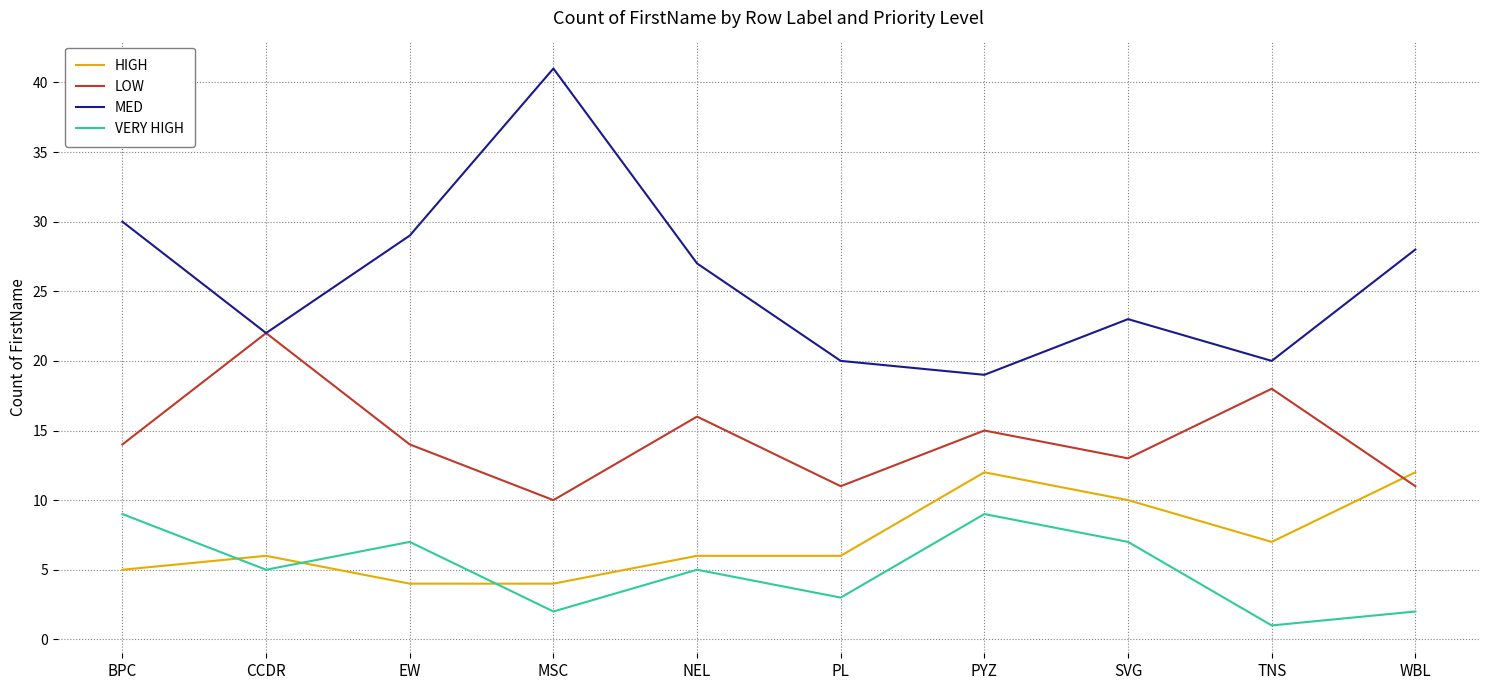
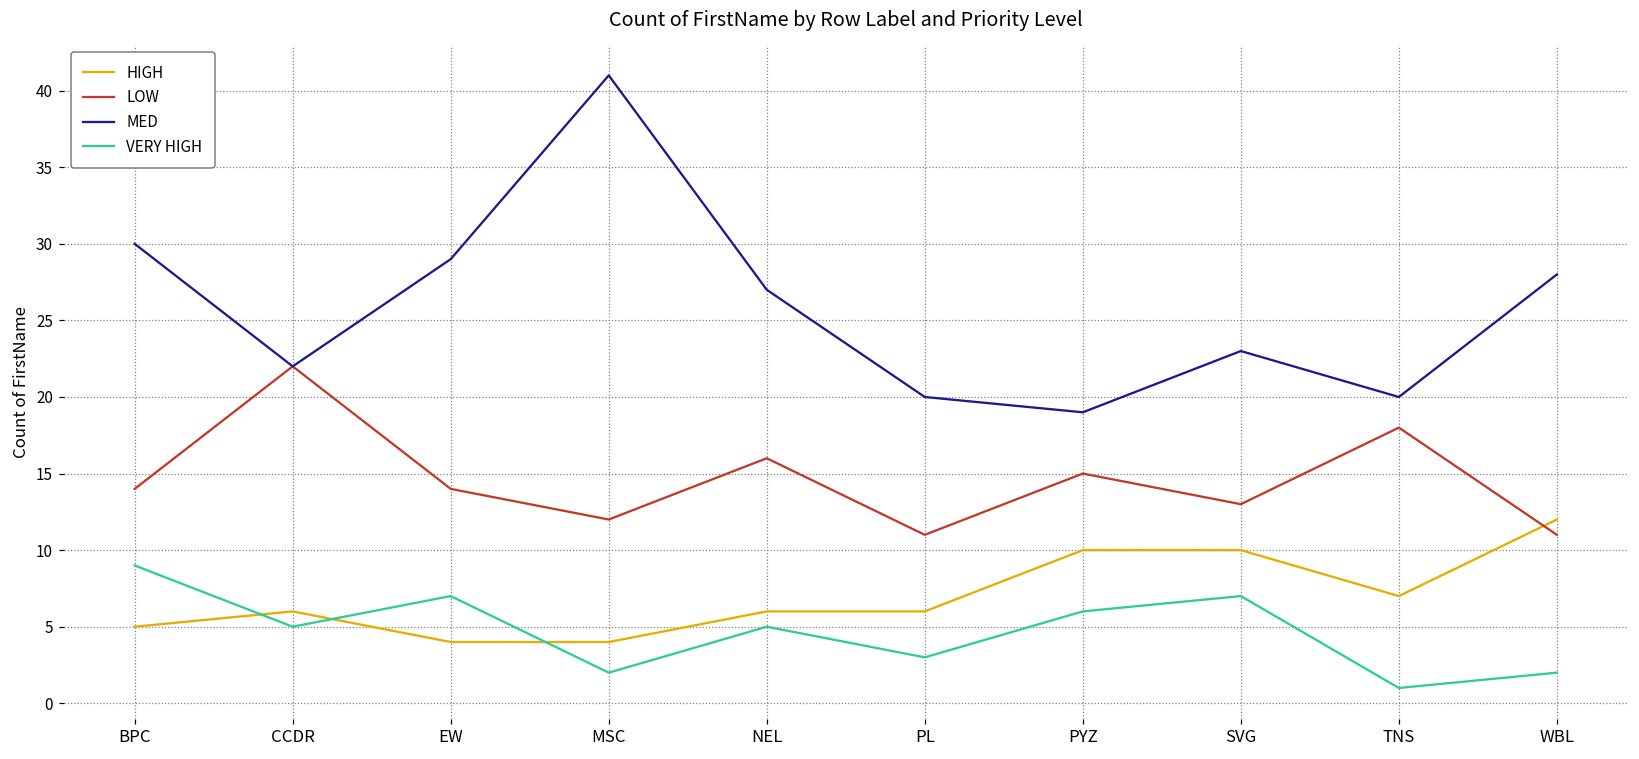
LOW, MSC: 10 -> 12
HIGH, PYZ: 12 -> 10
VERY HIGH, PYZ: 9 -> 6
